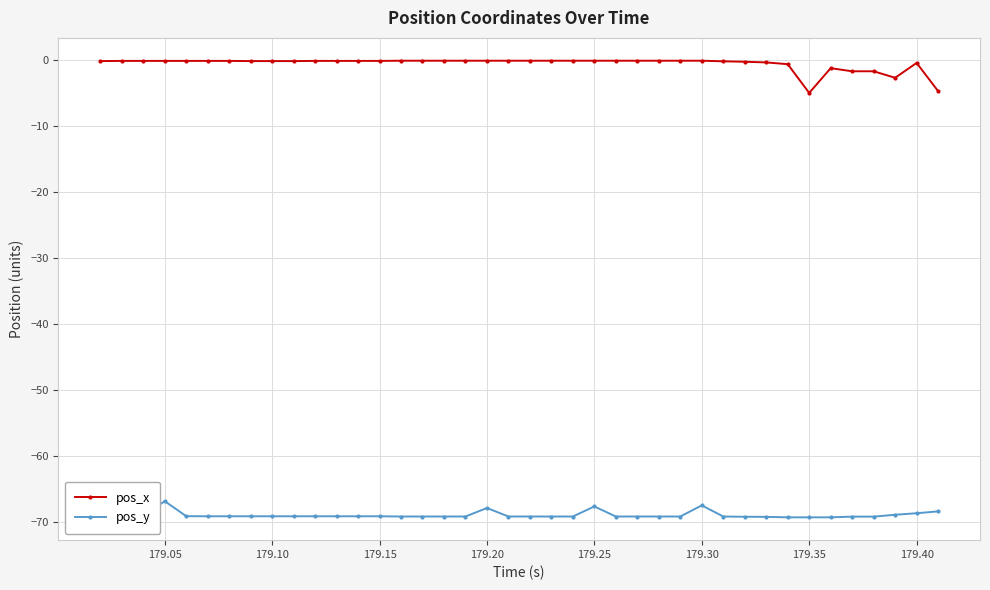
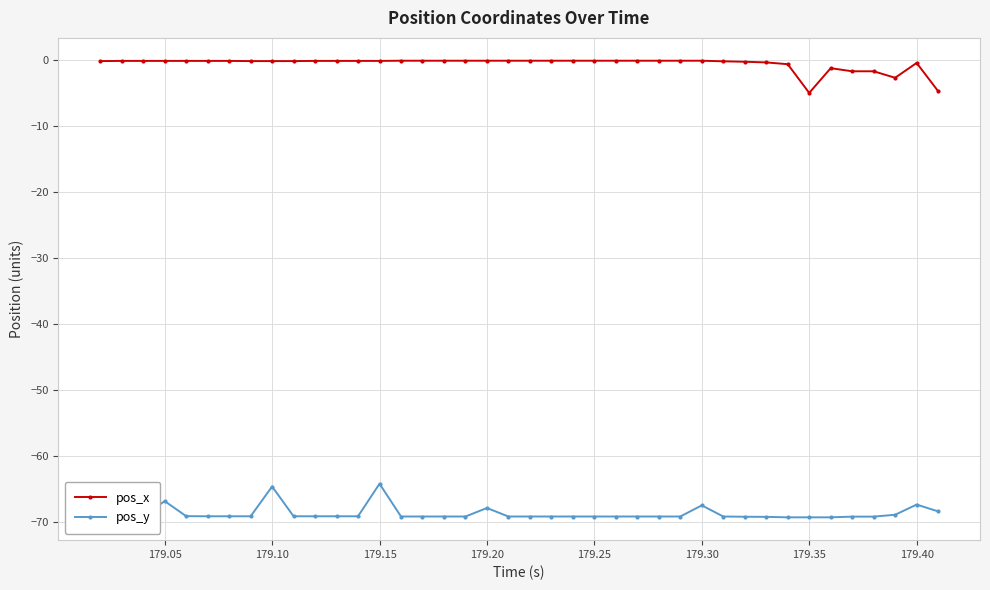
pos_y, 179.10: -69 -> -65
pos_y, 179.15: -69 -> -64
pos_y, 179.25: -68 -> -69
pos_y, 179.40: -69 -> -67
